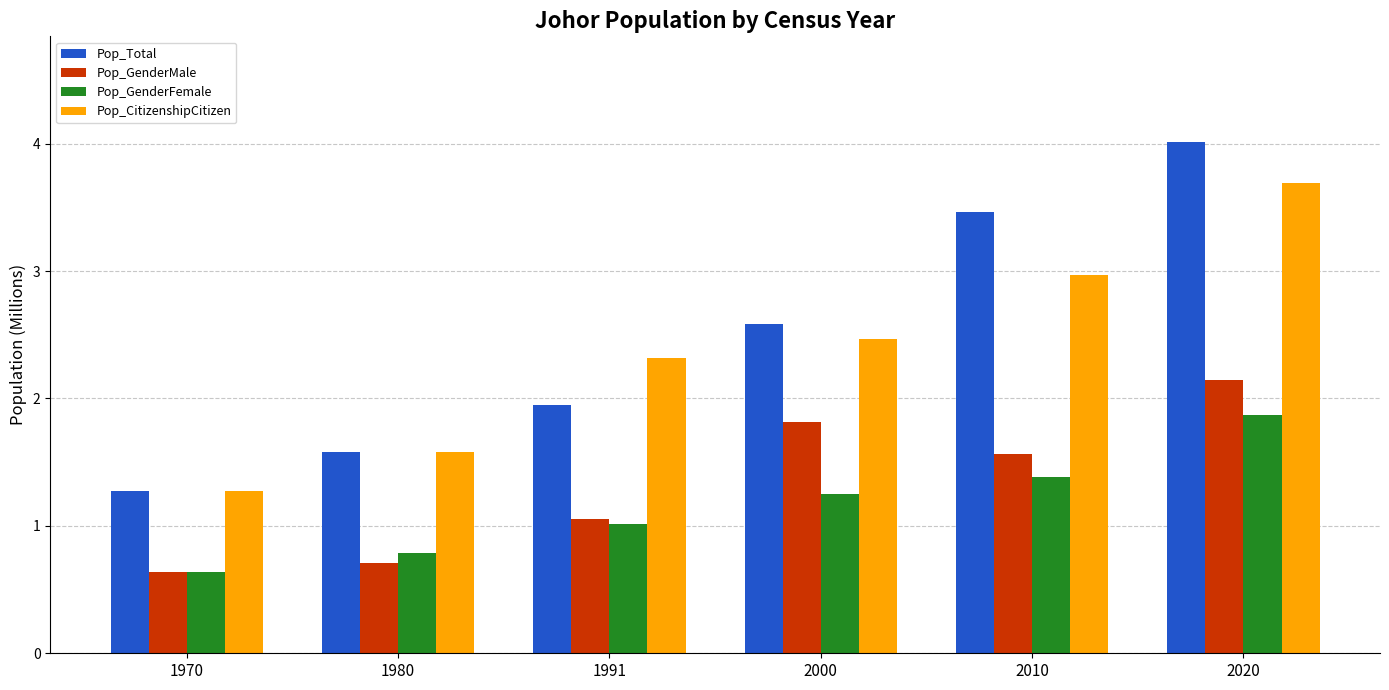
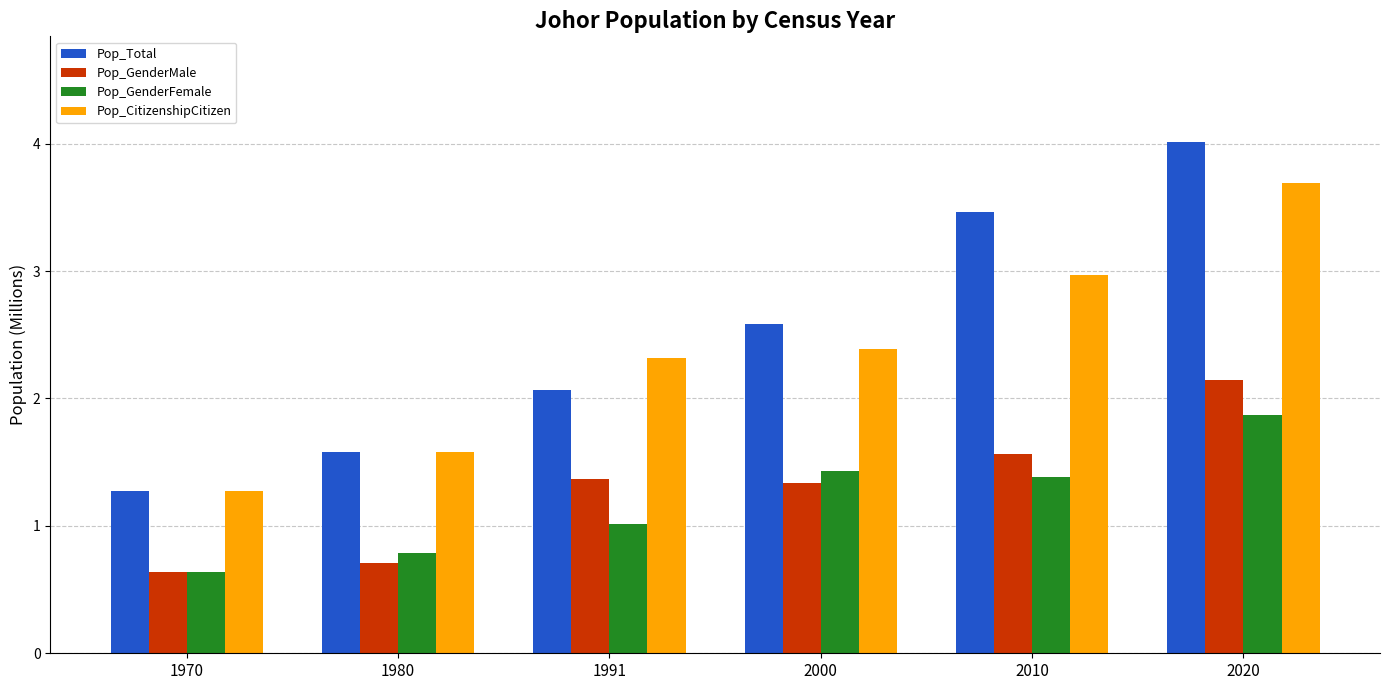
Pop_Total, 1991: 1.95 -> 2.07
Pop_GenderMale, 1991: 1.05 -> 1.36
Pop_GenderMale, 2000: 1.82 -> 1.33
Pop_GenderFemale, 2000: 1.25 -> 1.43
Pop_CitizenshipCitizen, 2000: 2.46 -> 2.39
